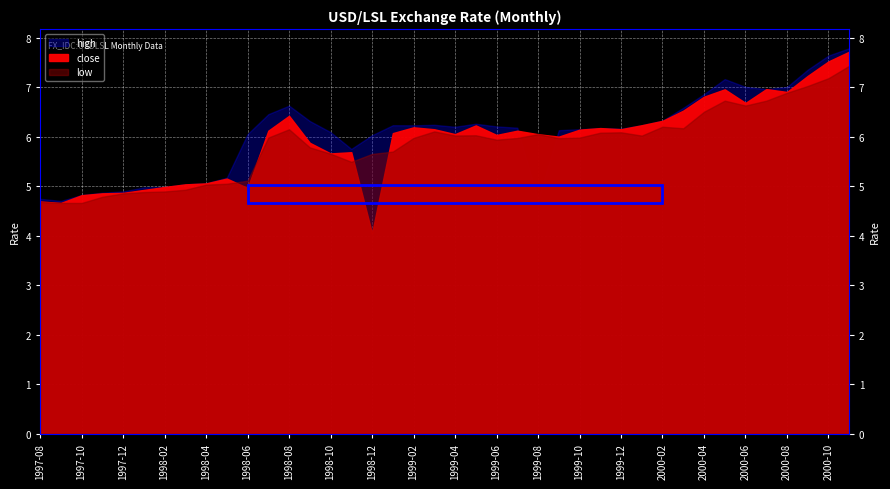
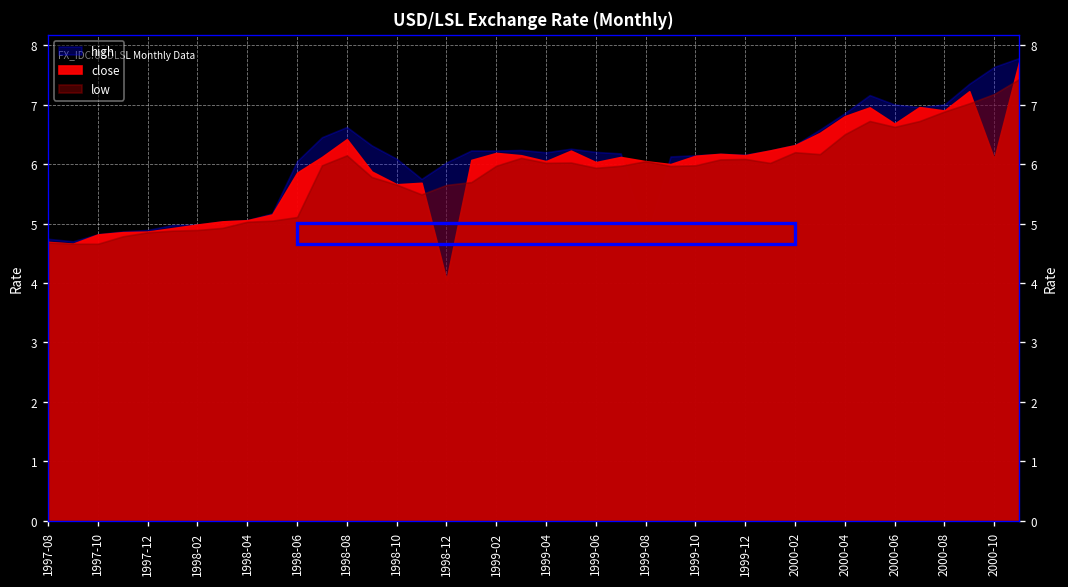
close, 1998-06: 5.0 -> 5.9
close, 2000-10: 7.5 -> 6.1
